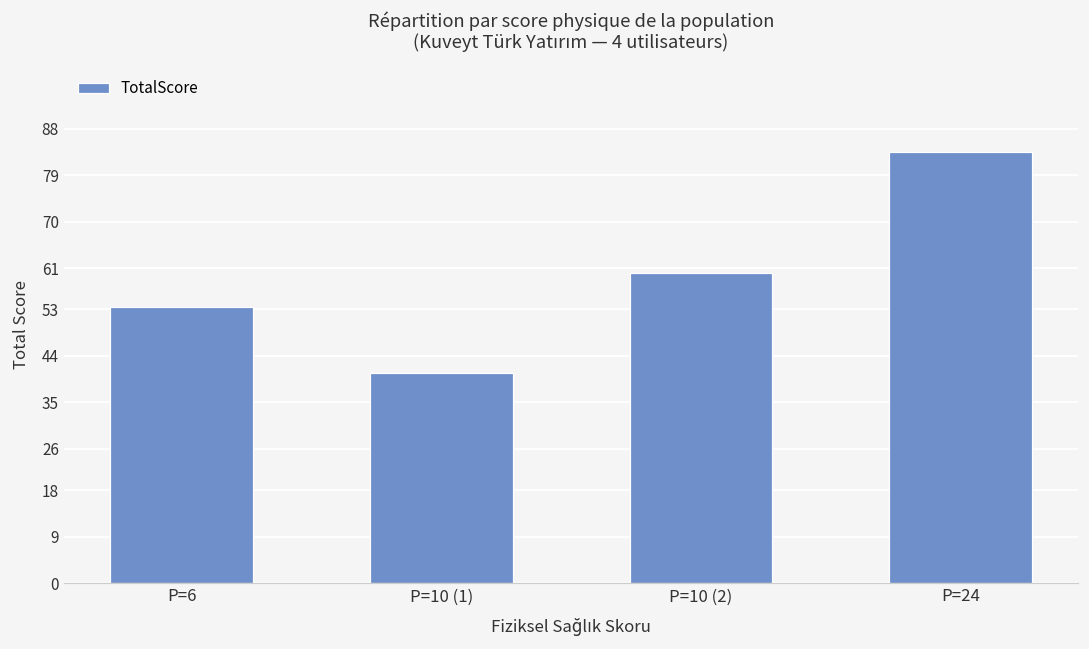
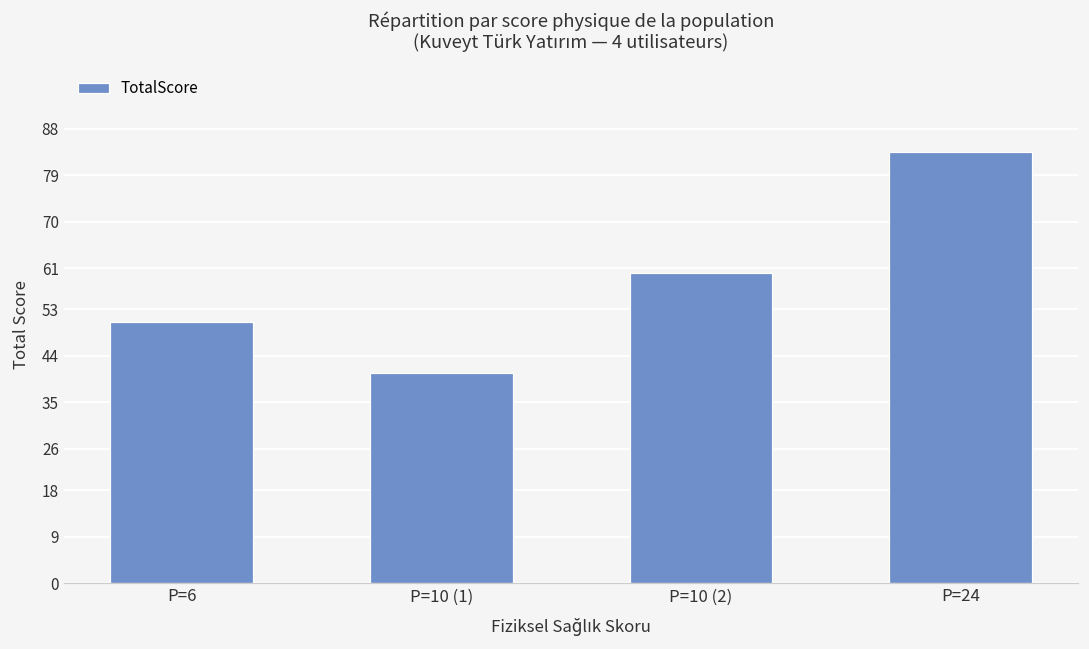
P=6: 54 -> 51
